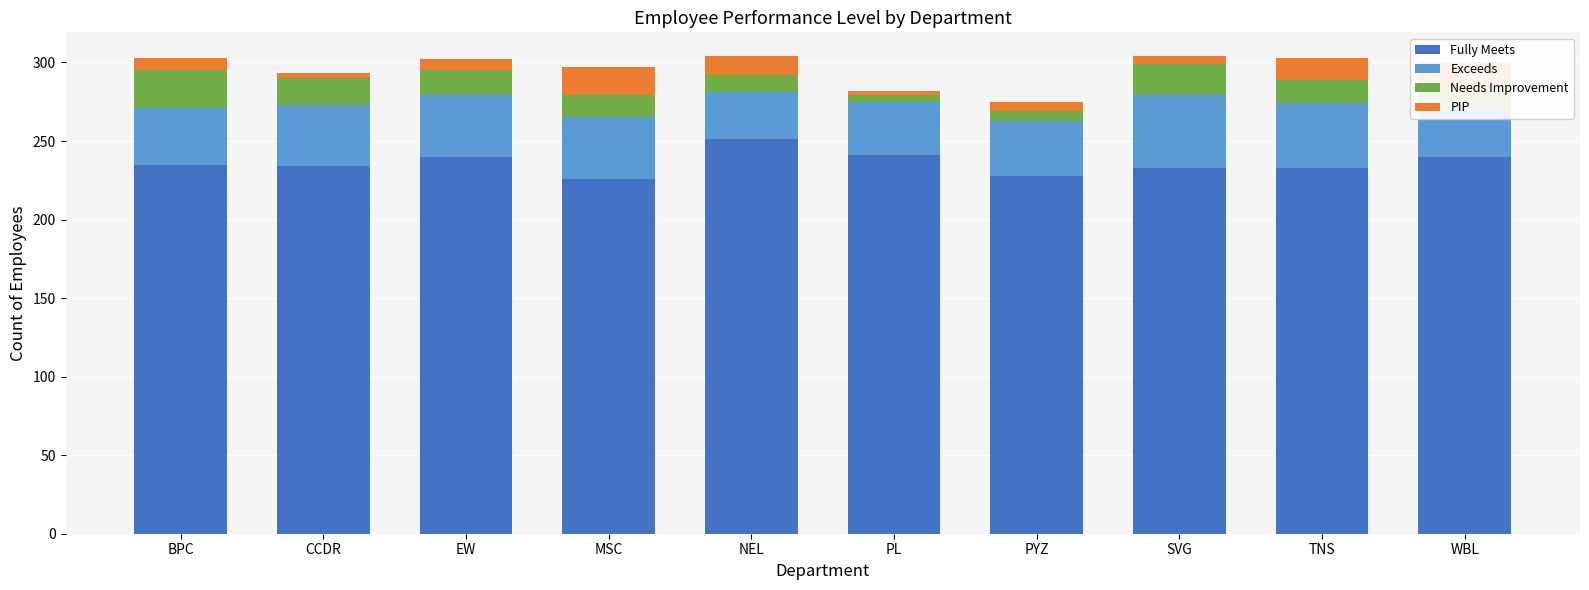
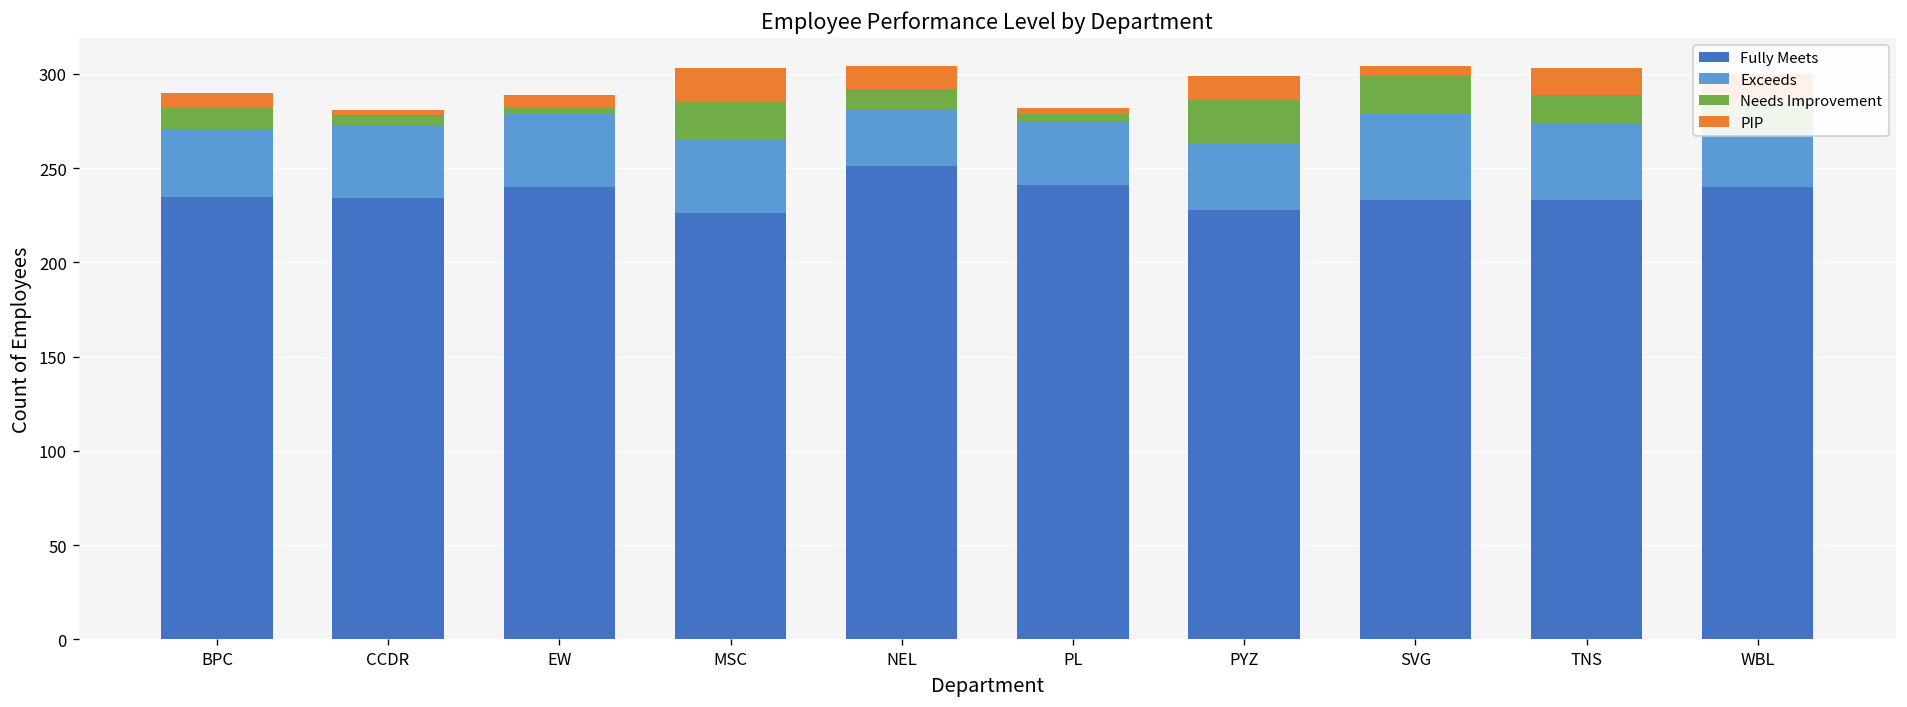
Needs Improvement, BPC: 24 -> 11
Needs Improvement, CCDR: 17 -> 5
Needs Improvement, EW: 16 -> 3
Needs Improvement, MSC: 14 -> 20
Needs Improvement, PYZ: 6 -> 23
PIP, PYZ: 6 -> 13
